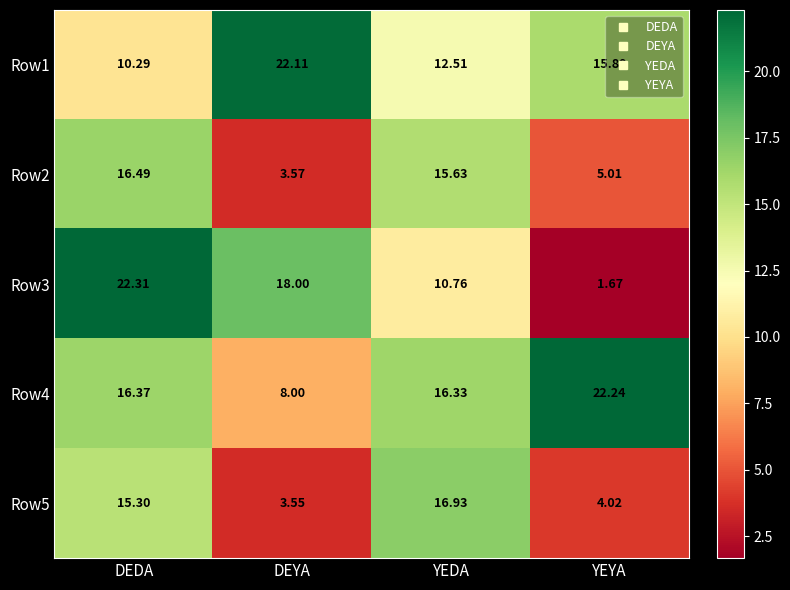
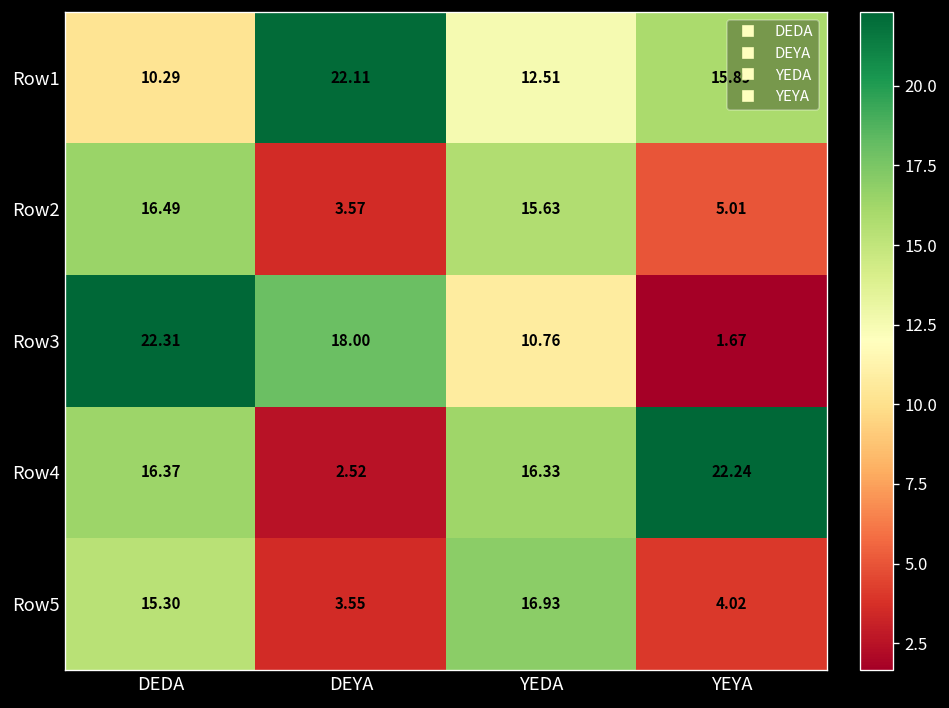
Row4, DEYA: 8.00 -> 2.52
